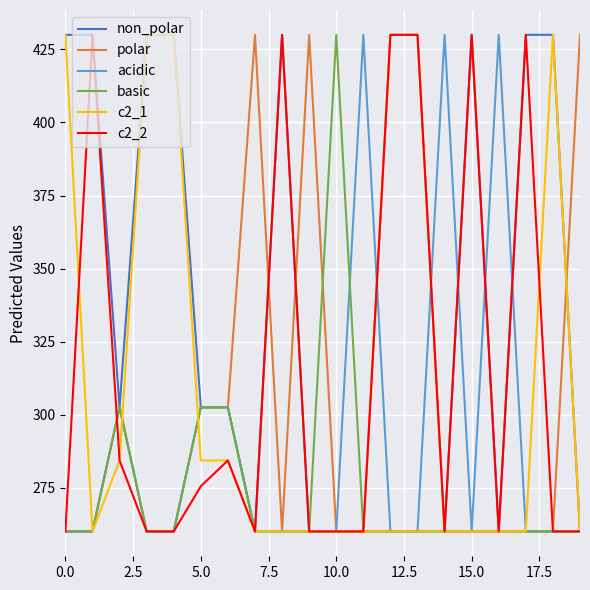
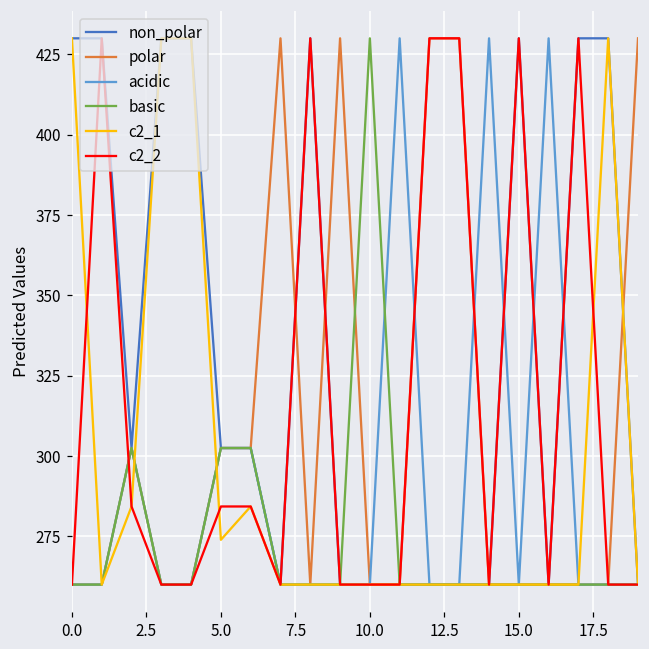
c2_1, 5.0: 284 -> 274
c2_2, 5.0: 275 -> 284
